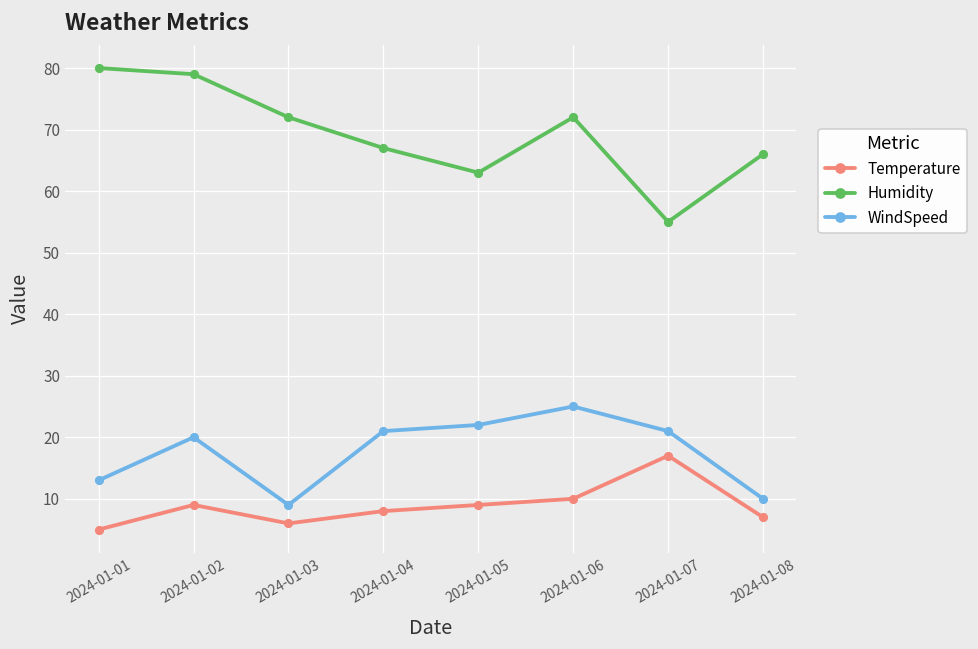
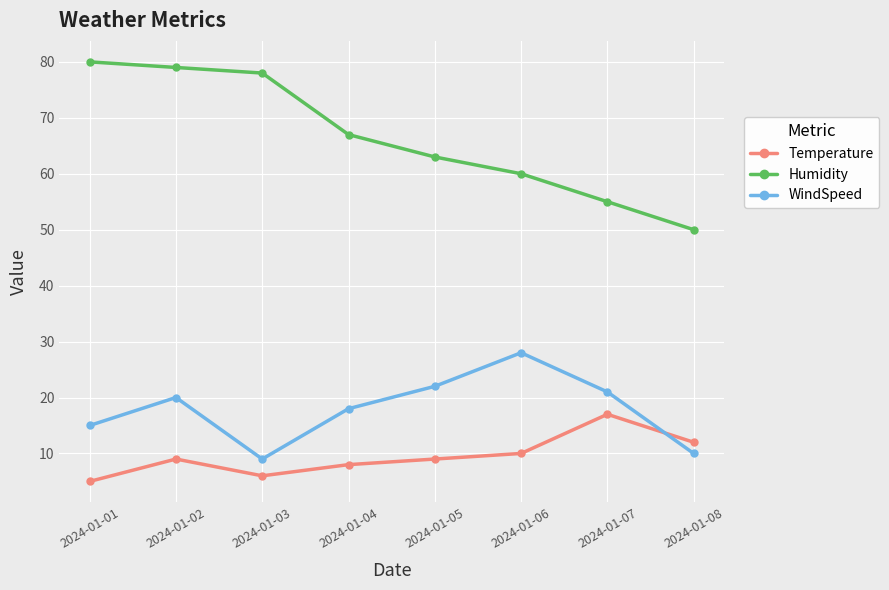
WindSpeed, 2024-01-01: 13 -> 15
Humidity, 2024-01-03: 72 -> 78
WindSpeed, 2024-01-04: 21 -> 18
Humidity, 2024-01-06: 72 -> 60
WindSpeed, 2024-01-06: 25 -> 28
Temperature, 2024-01-08: 7 -> 12
Humidity, 2024-01-08: 66 -> 50
